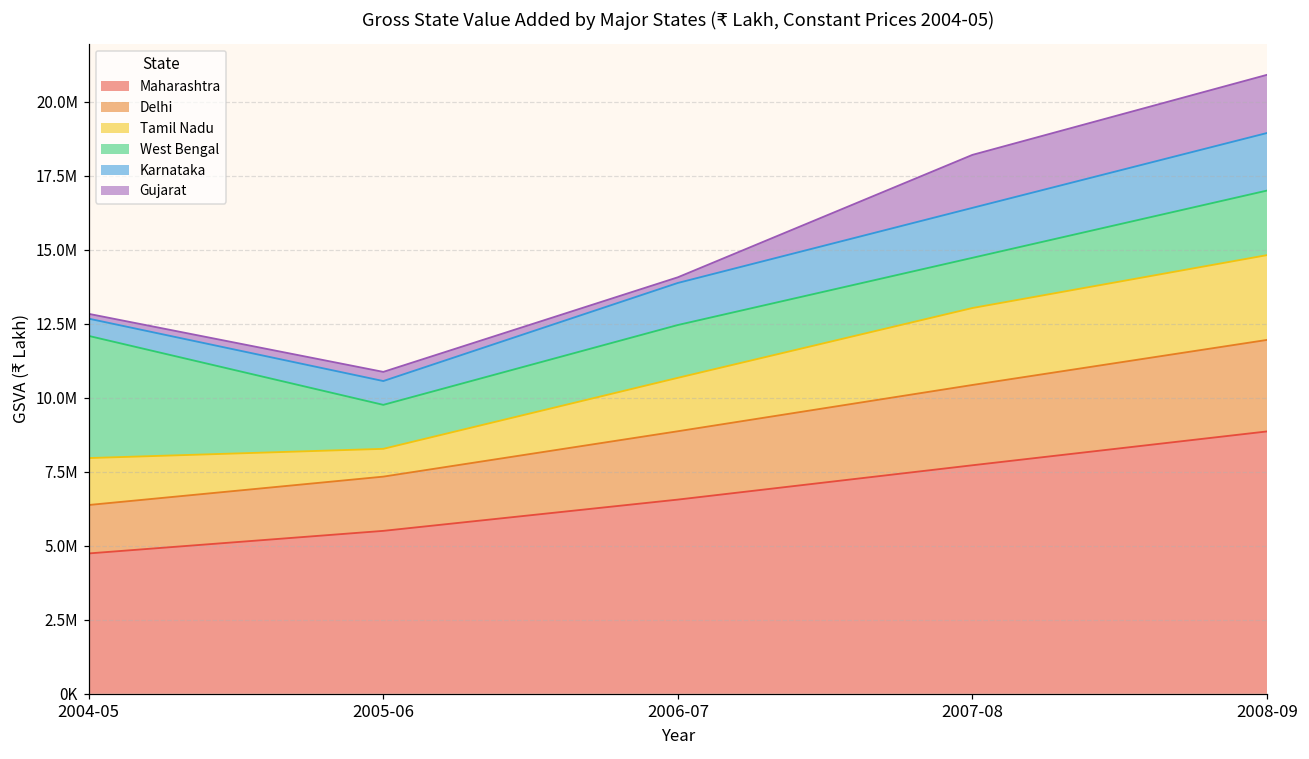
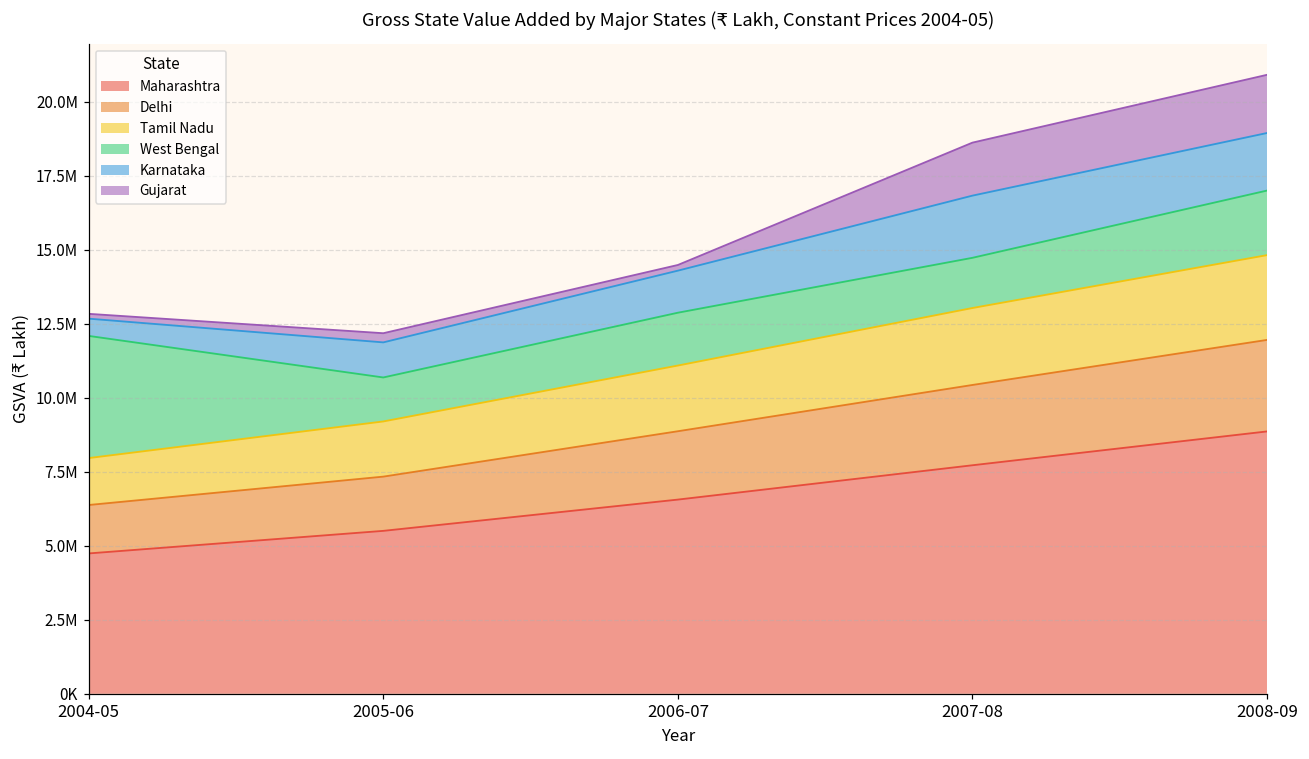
Tamil Nadu, 2005-06: 900000 -> 1900000
Karnataka, 2005-06: 800000 -> 1200000
Tamil Nadu, 2006-07: 1800000 -> 2200000
Karnataka, 2007-08: 1700000 -> 2100000
